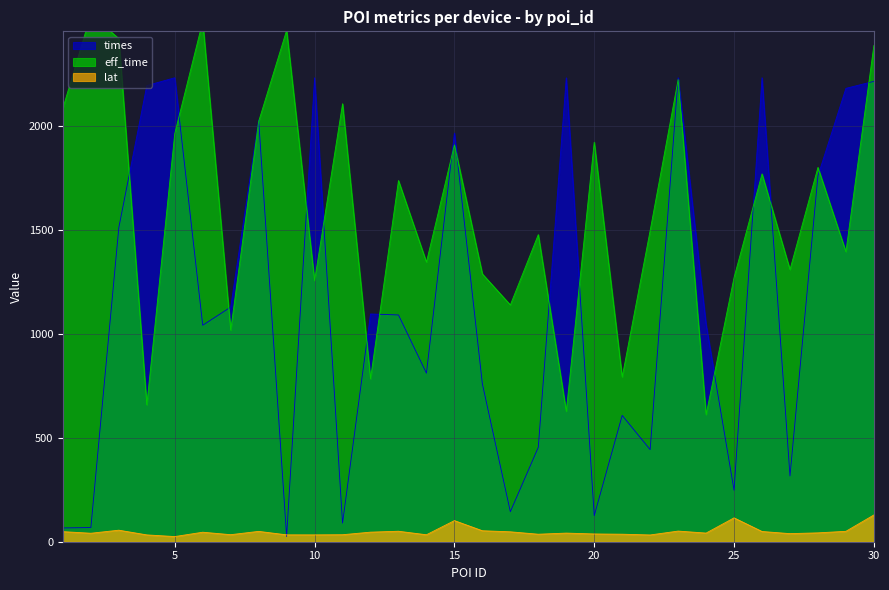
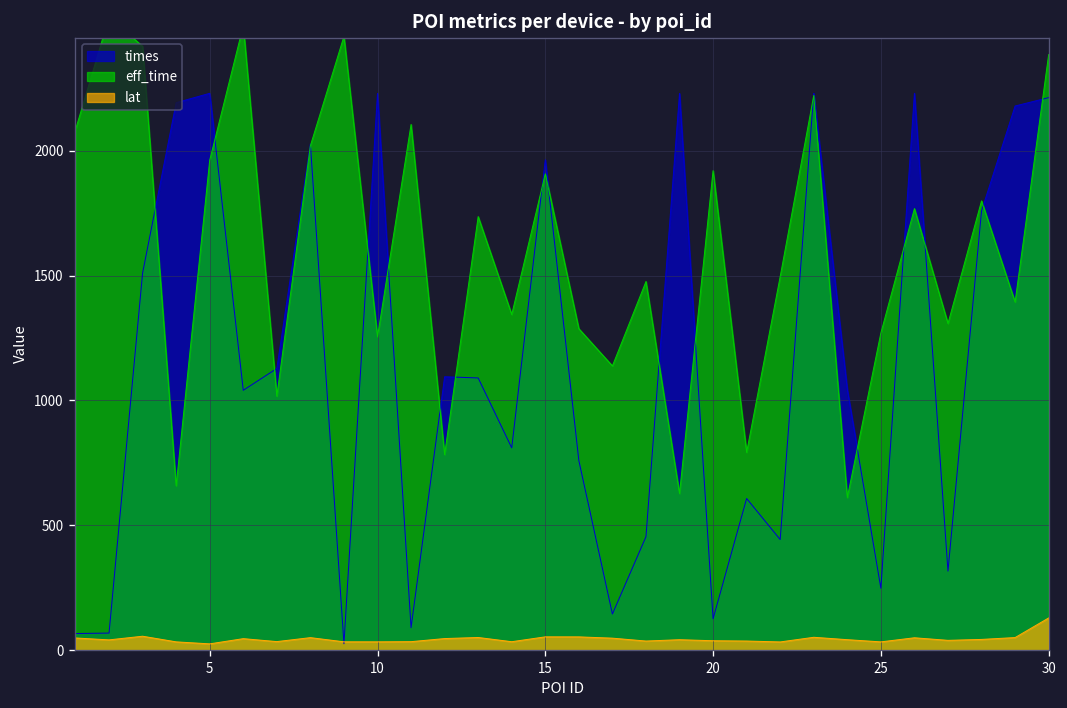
lat, 15: 100 -> 50
lat, 25: 110 -> 30
